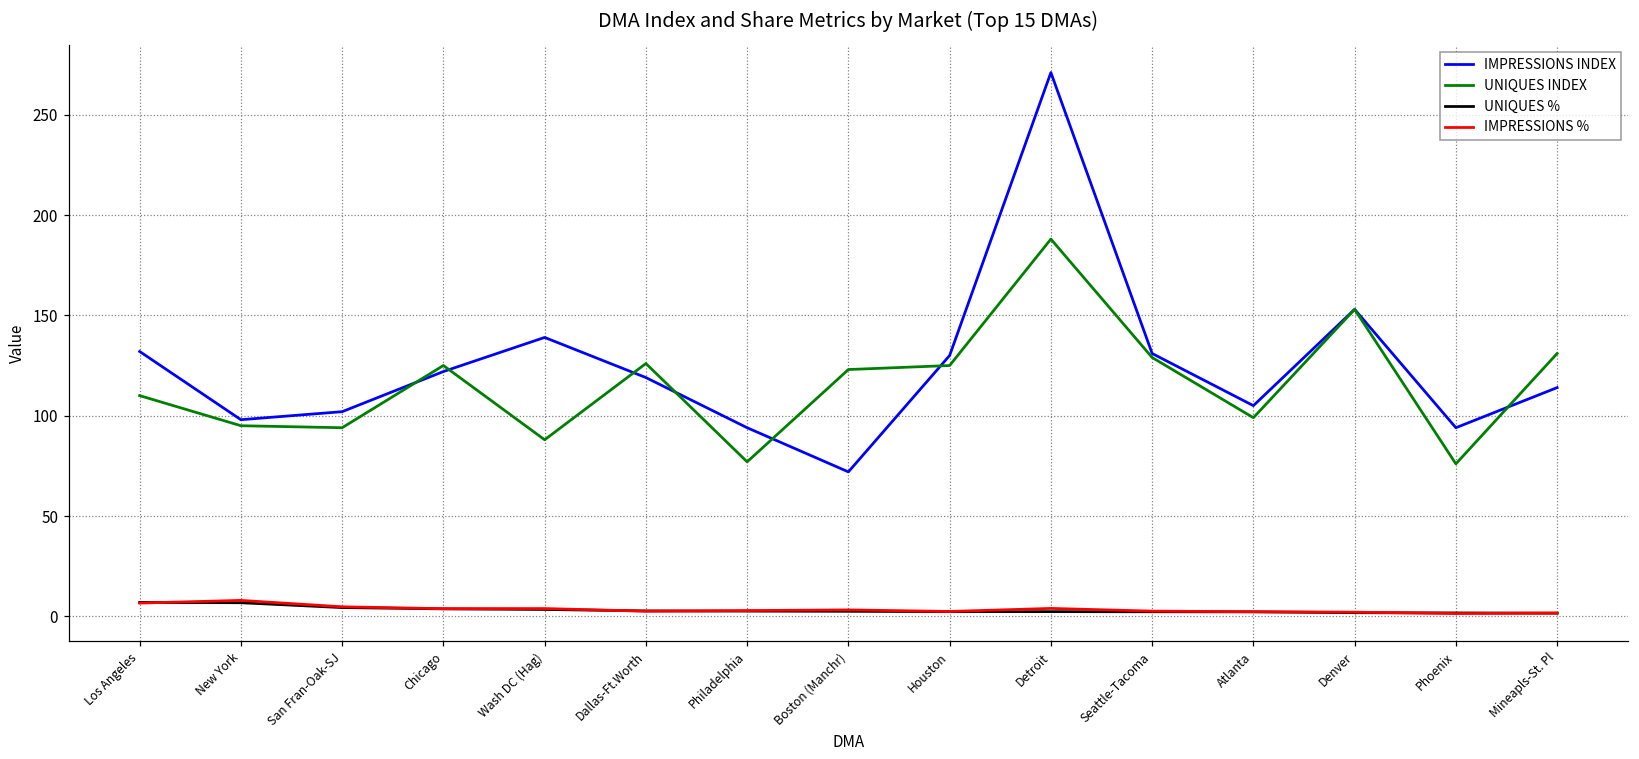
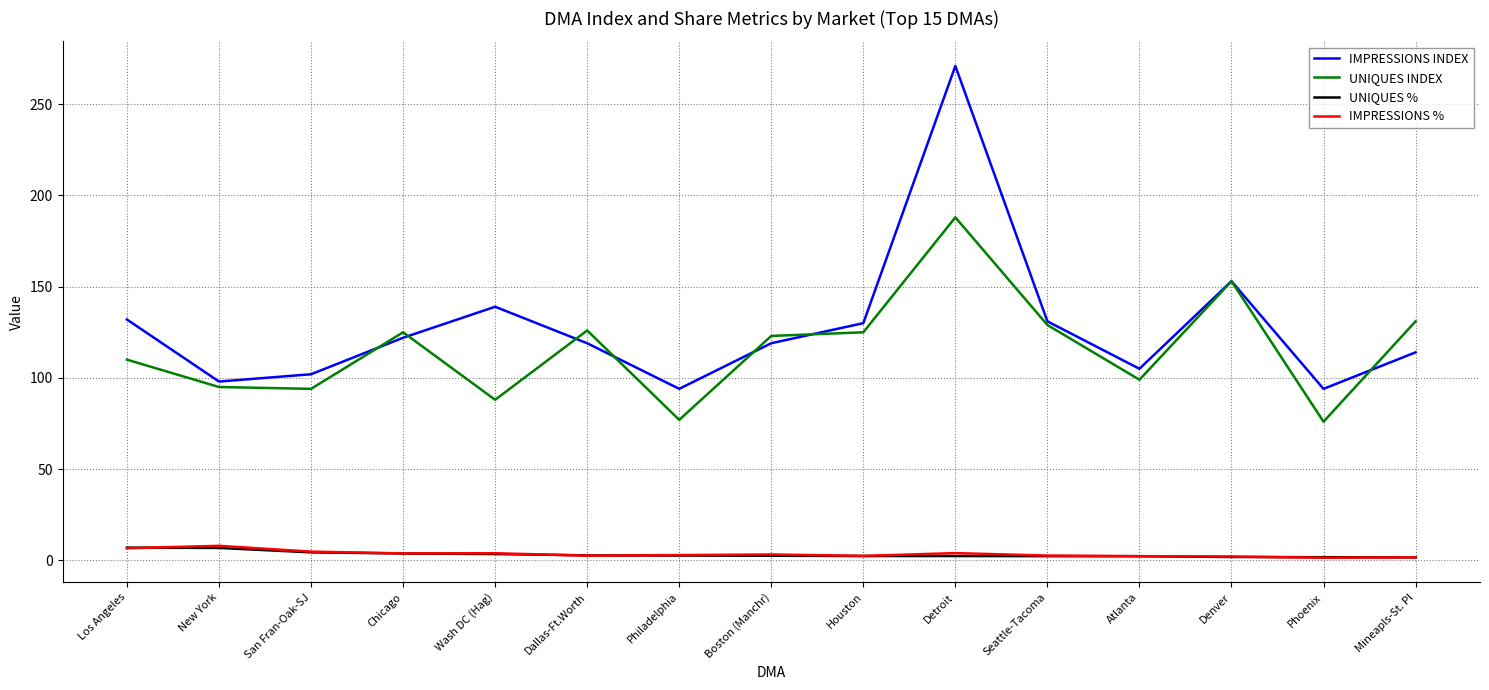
IMPRESSIONS INDEX, Boston (Manchr): 72 -> 119
